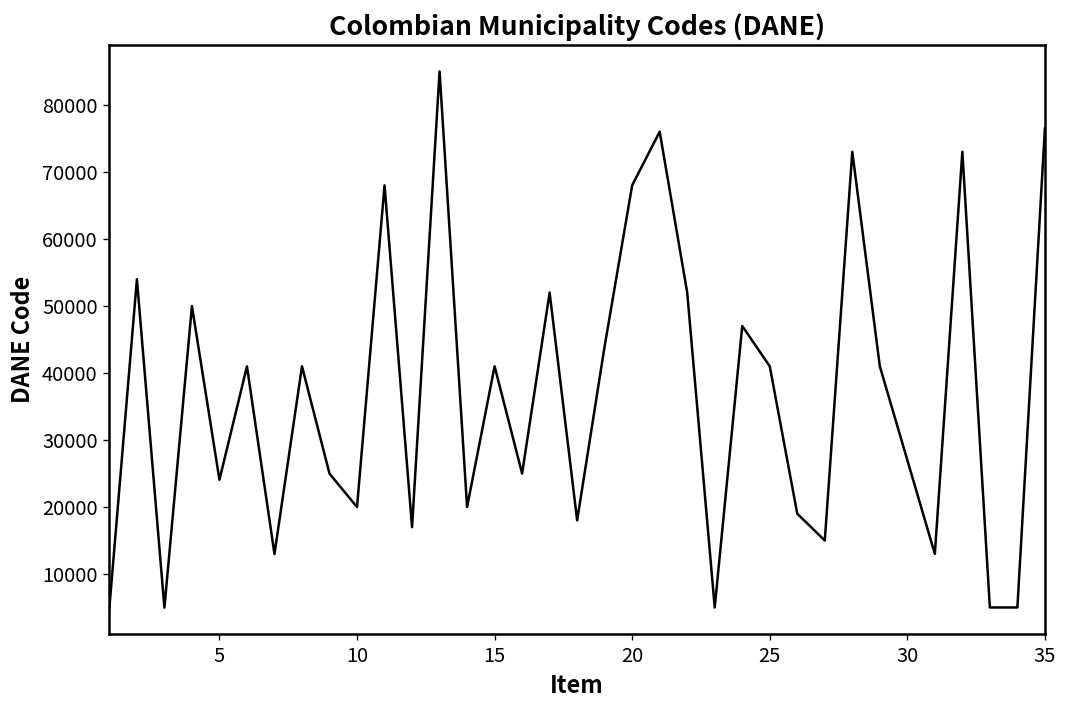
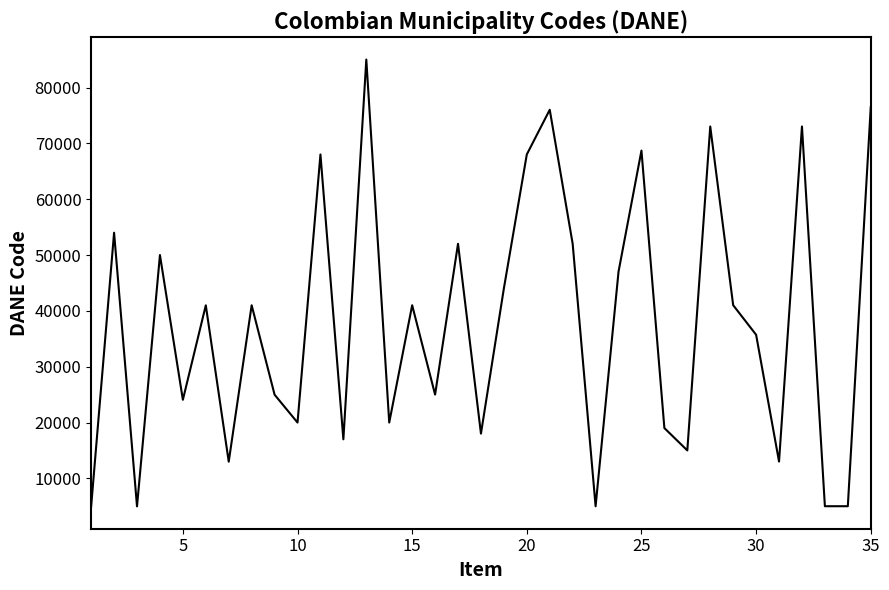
25: 41000 -> 69000
30: 27000 -> 36000
